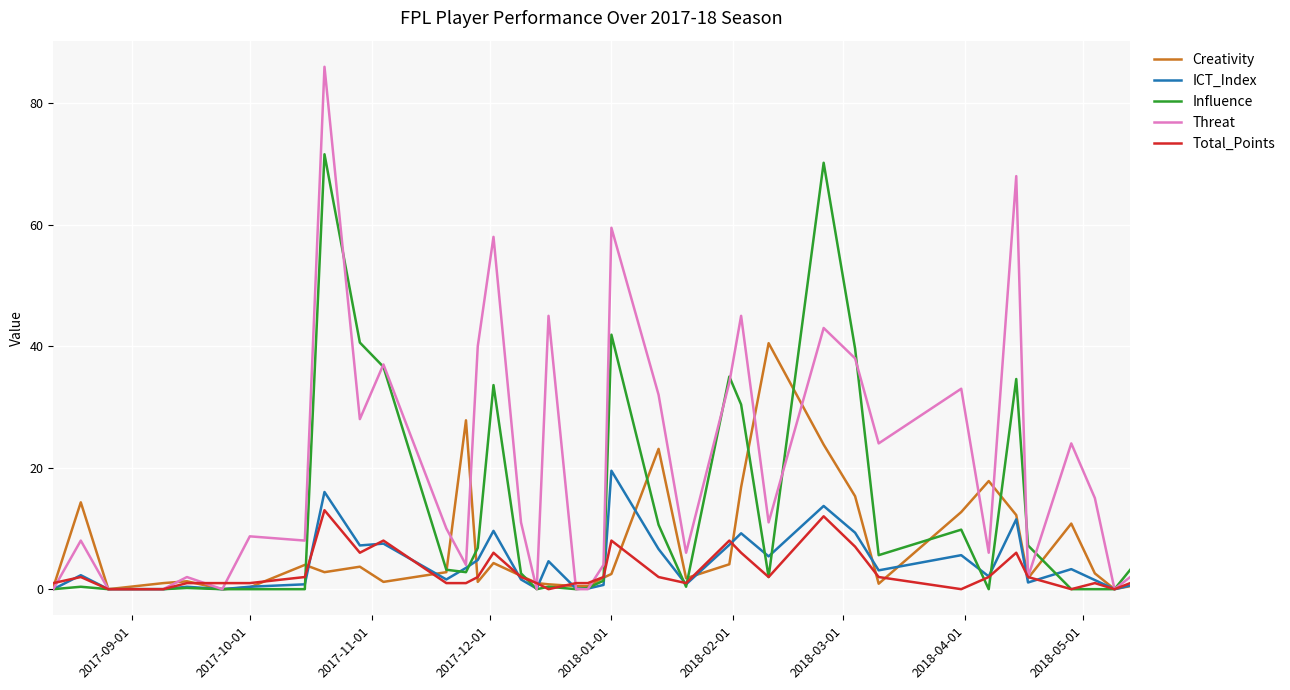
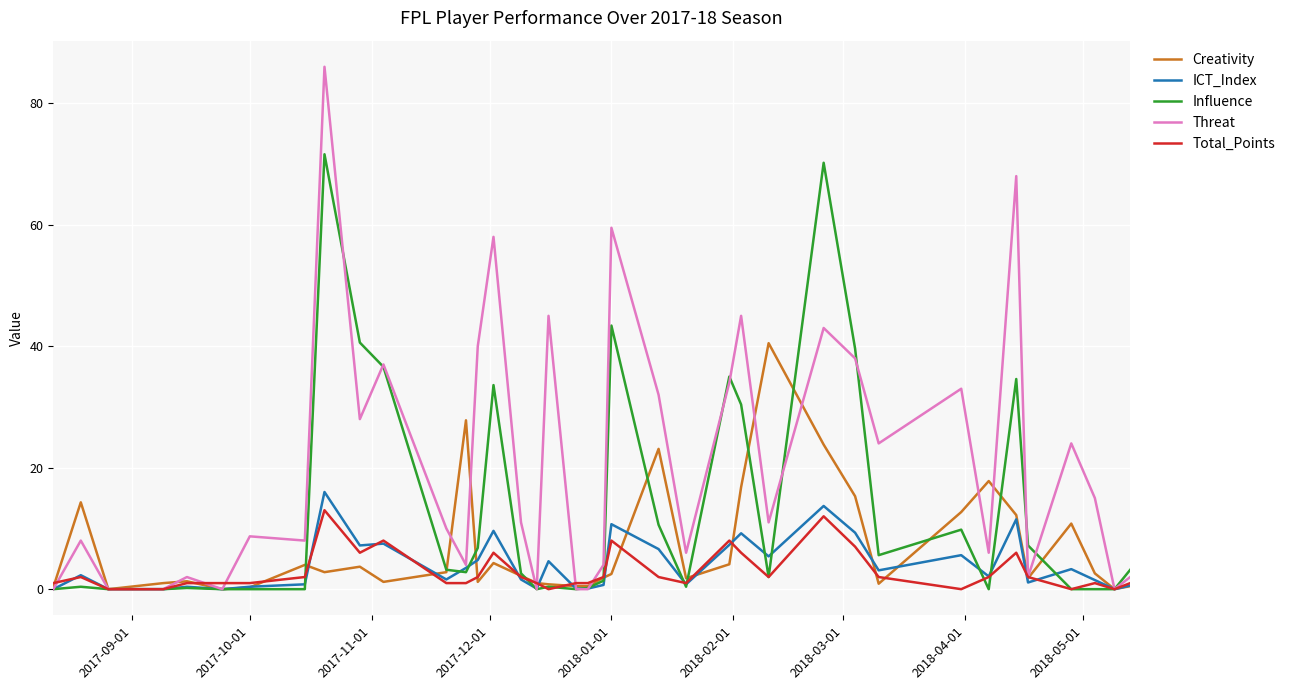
ICT_Index, 2018-01-01: 20 -> 11
Influence, 2018-01-01: 42 -> 43
